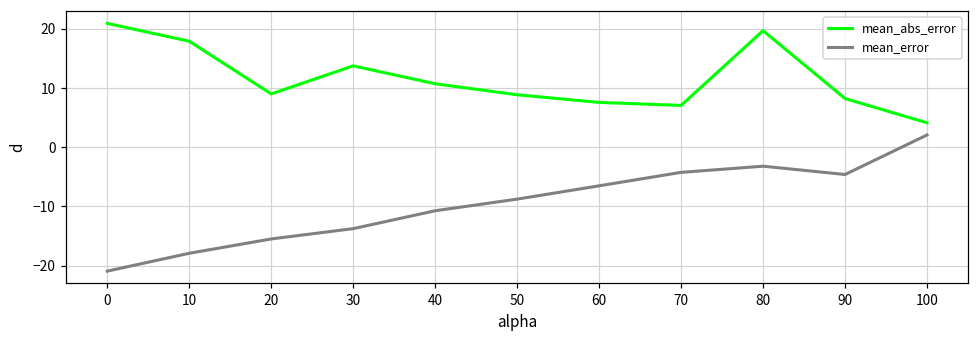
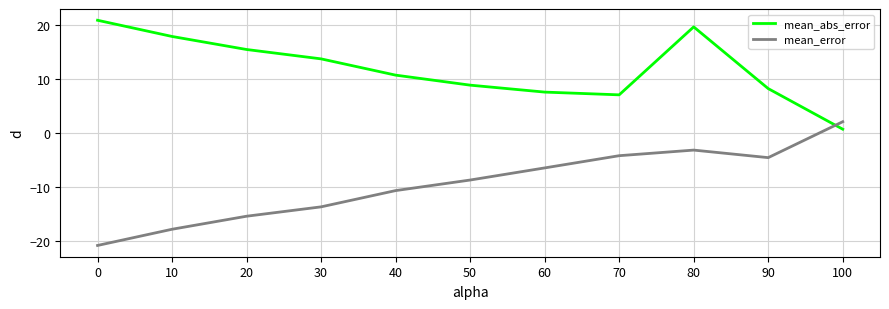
mean_abs_error, 20: 9 -> 15
mean_abs_error, 100: 4 -> 1
